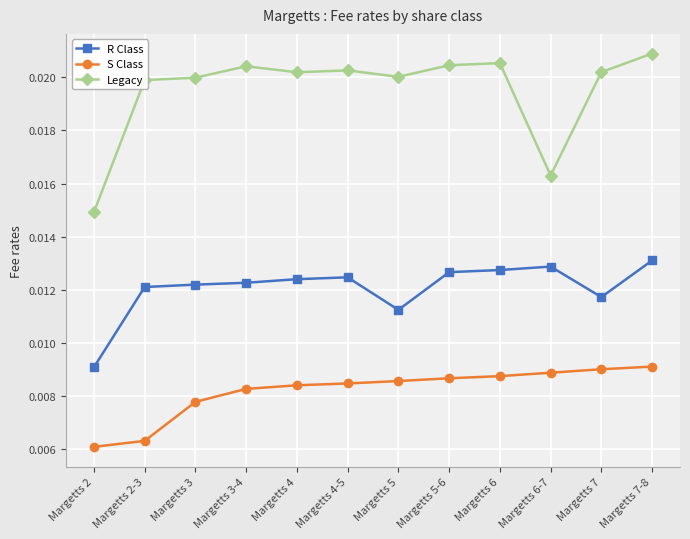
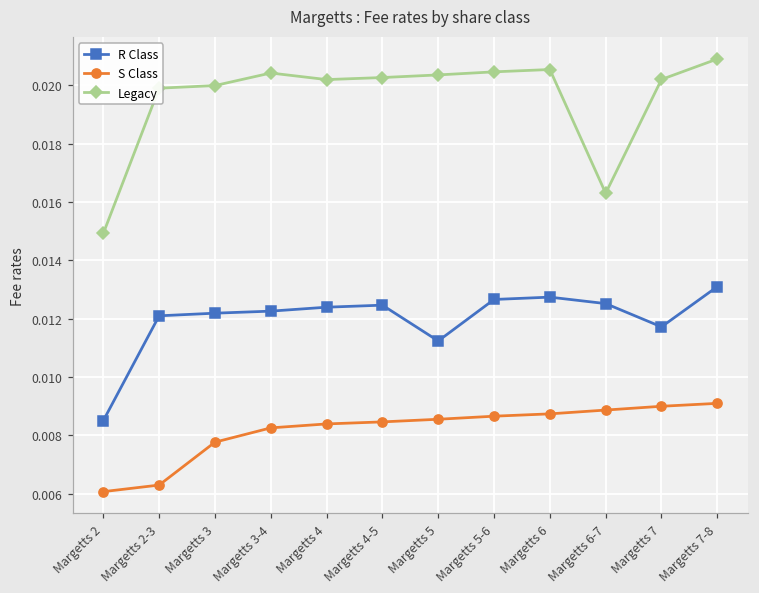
R Class, Margetts 2: 0.0091 -> 0.0085
Legacy, Margetts 5: 0.0200 -> 0.0204
R Class, Margetts 6-7: 0.0129 -> 0.0125
